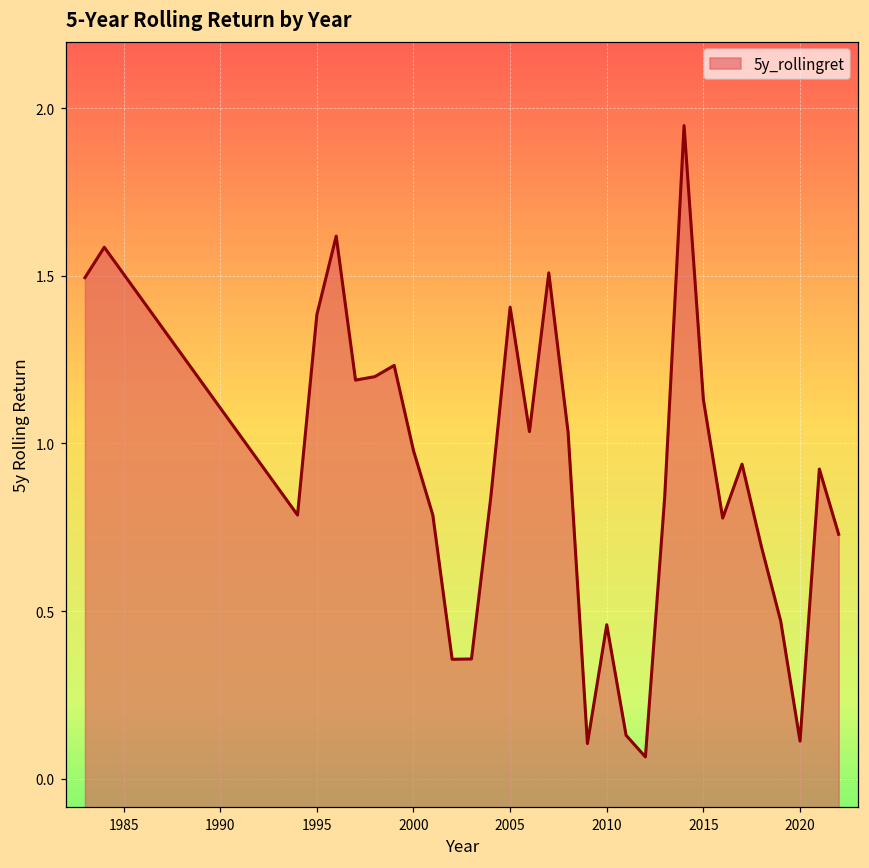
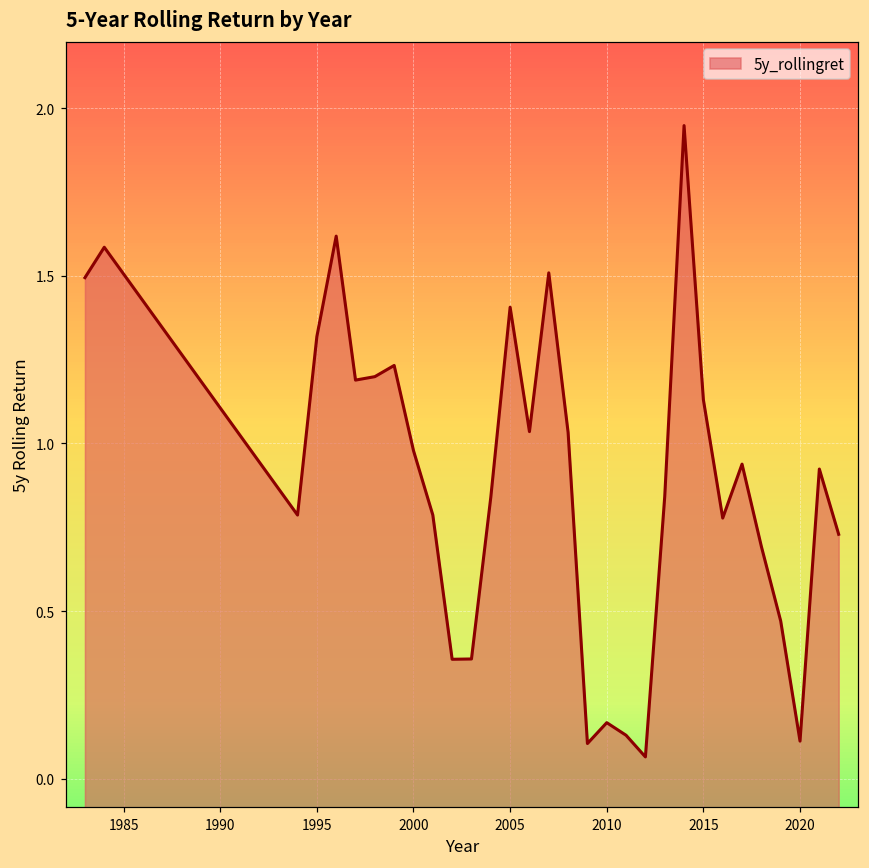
1995: 1.38 -> 1.32
2010: 0.46 -> 0.17
